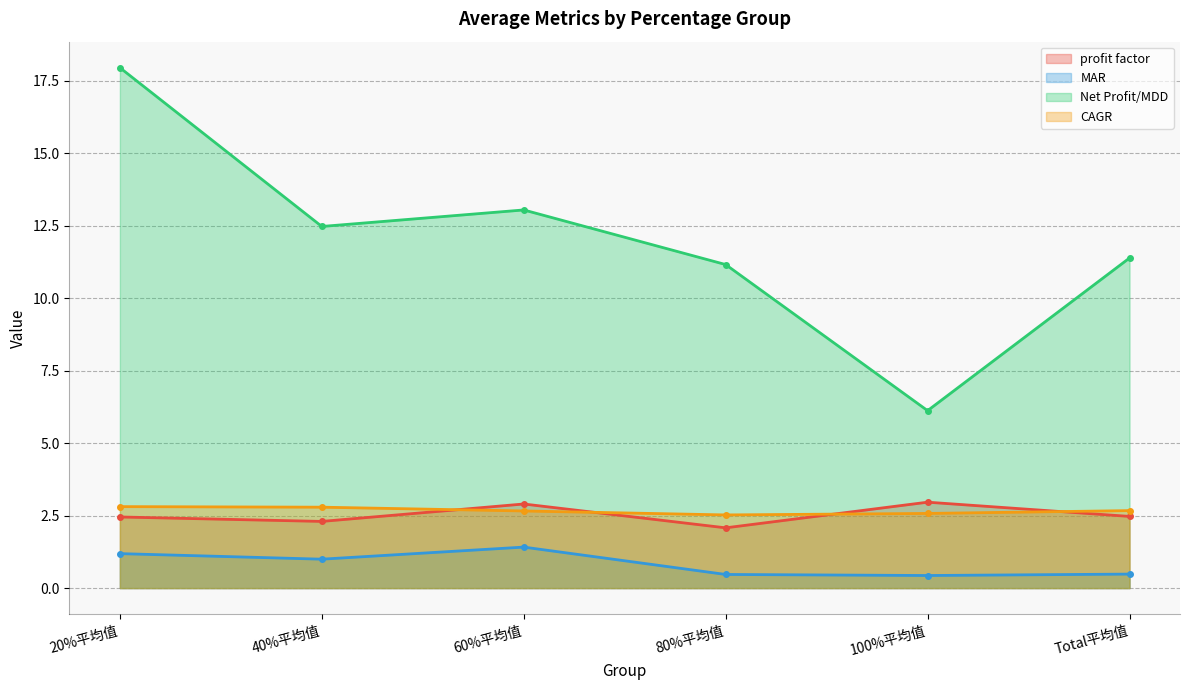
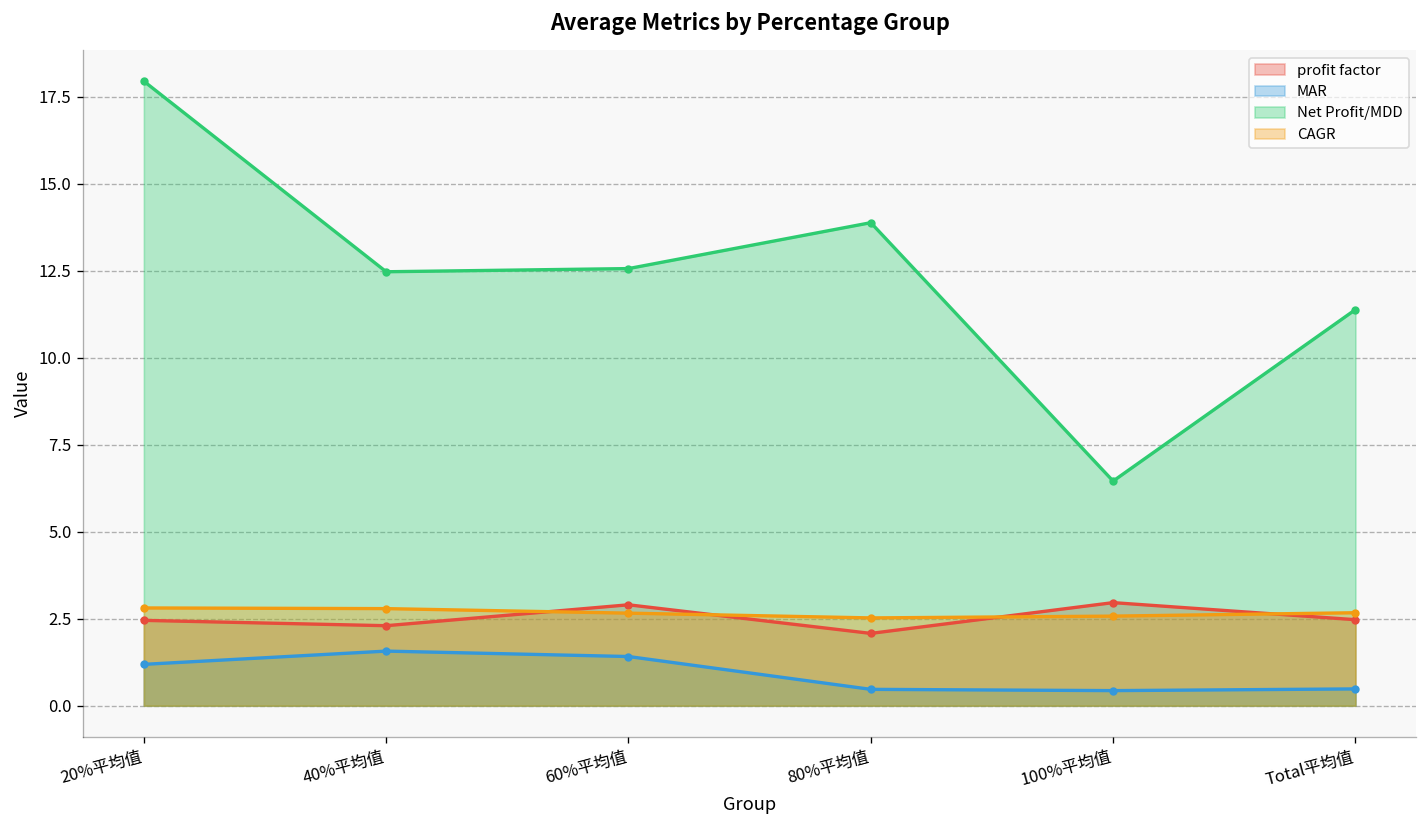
MAR, 40%平均值: 1.0 -> 1.6
Net Profit/MDD, 60%平均值: 13.0 -> 12.6
Net Profit/MDD, 80%平均值: 11.2 -> 13.9
Net Profit/MDD, 100%平均值: 6.1 -> 6.5
